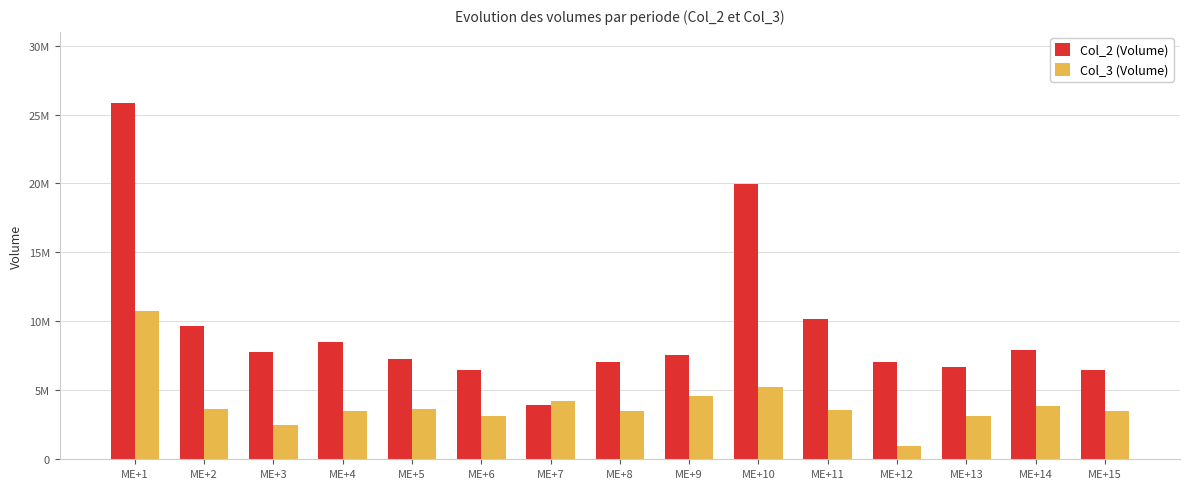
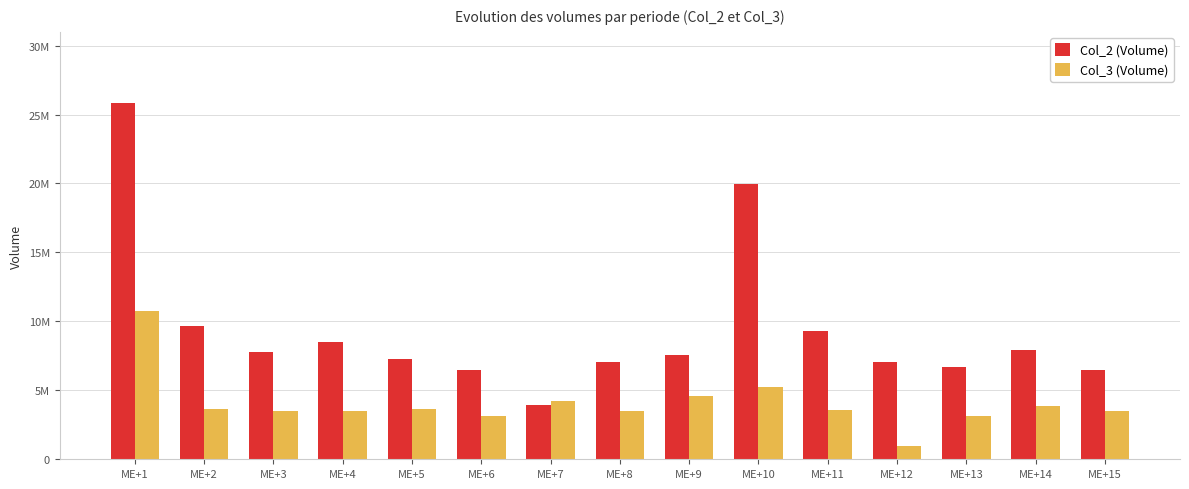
Col_3 (Volume), ME+3: 2500000 -> 3500000
Col_2 (Volume), ME+11: 10200000 -> 9300000
